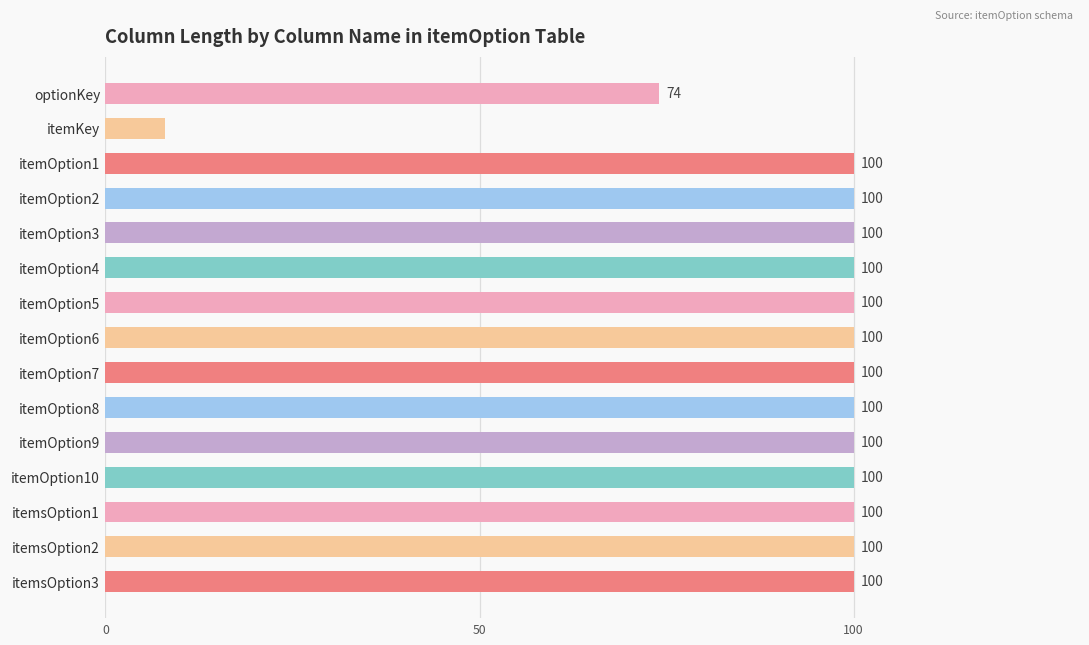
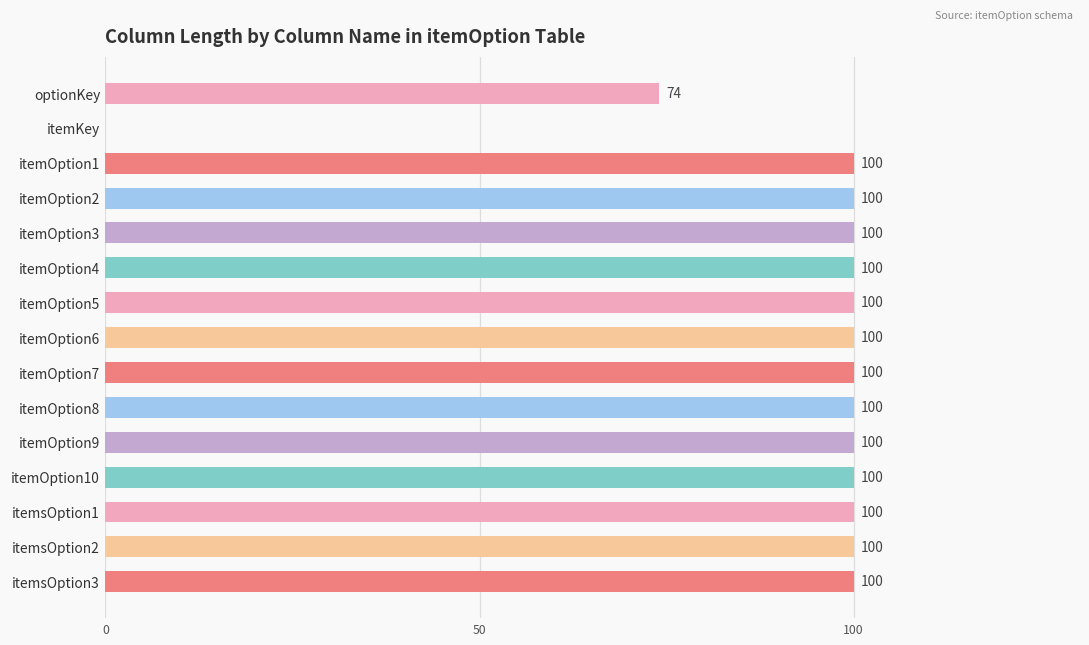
itemKey: 8 -> 0
